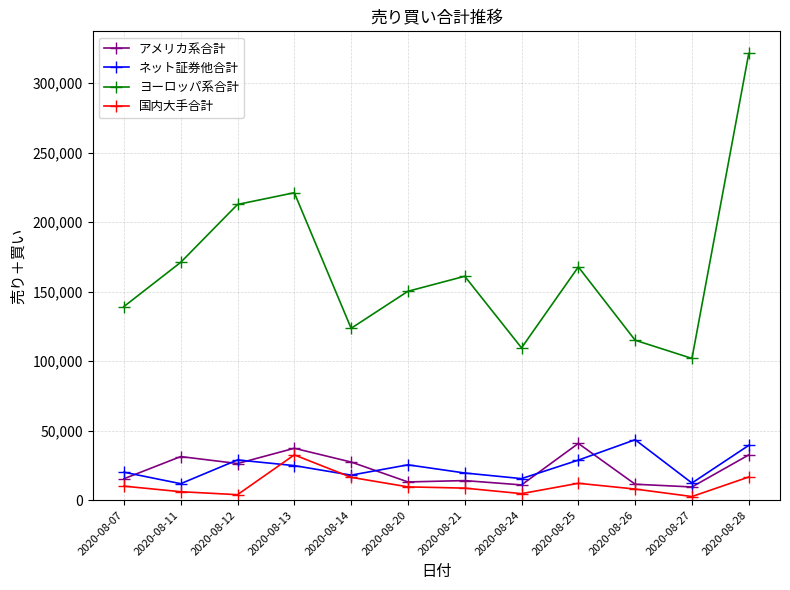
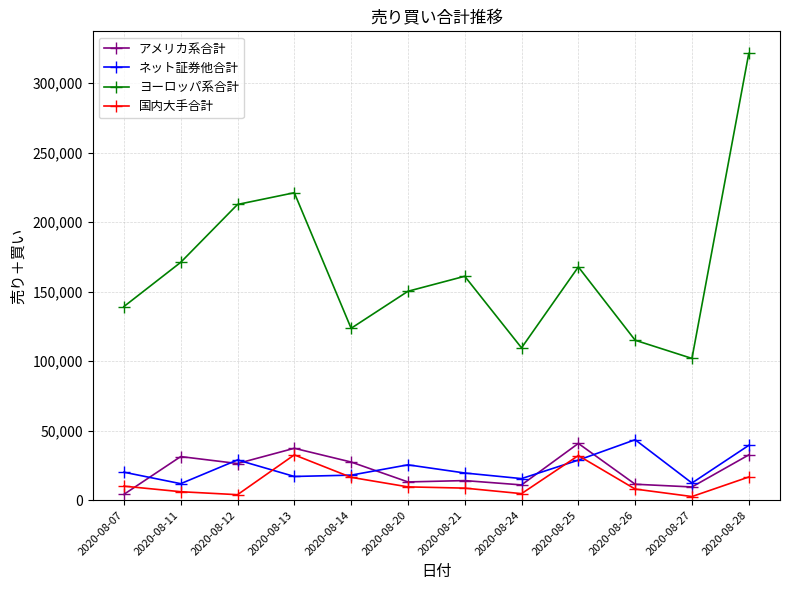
アメリカ系合計, 2020-08-07: 15,000 -> 4,000
ネット証券他合計, 2020-08-13: 25,000 -> 17,000
国内大手合計, 2020-08-25: 12,000 -> 32,000
